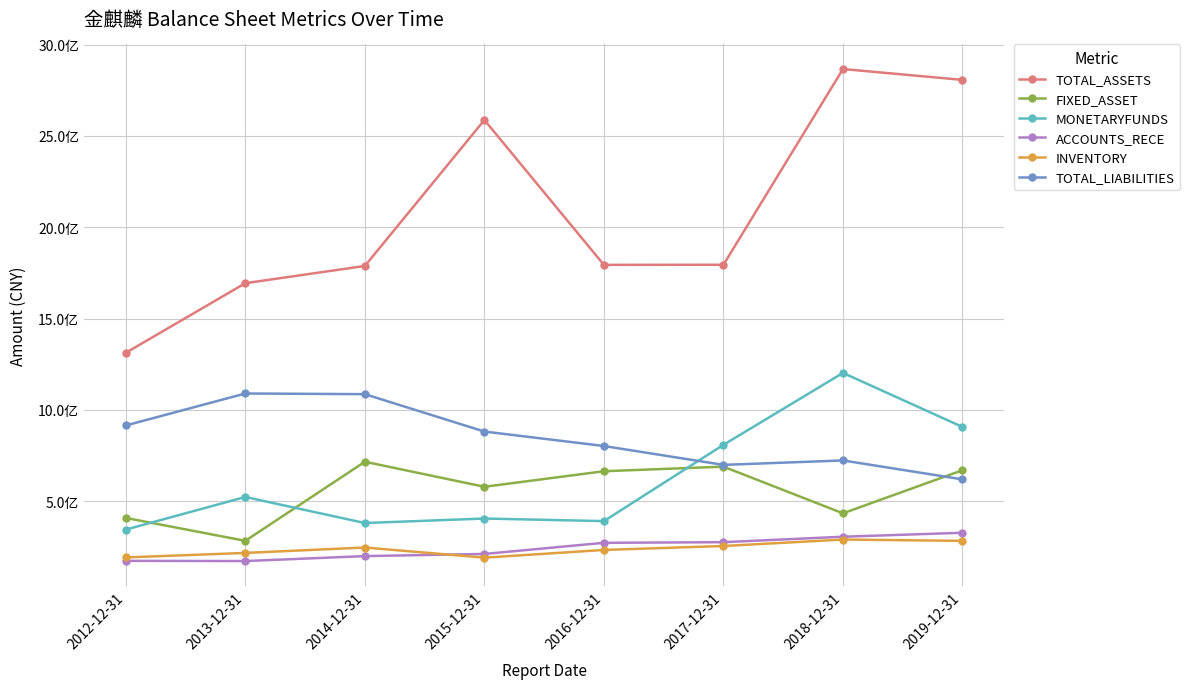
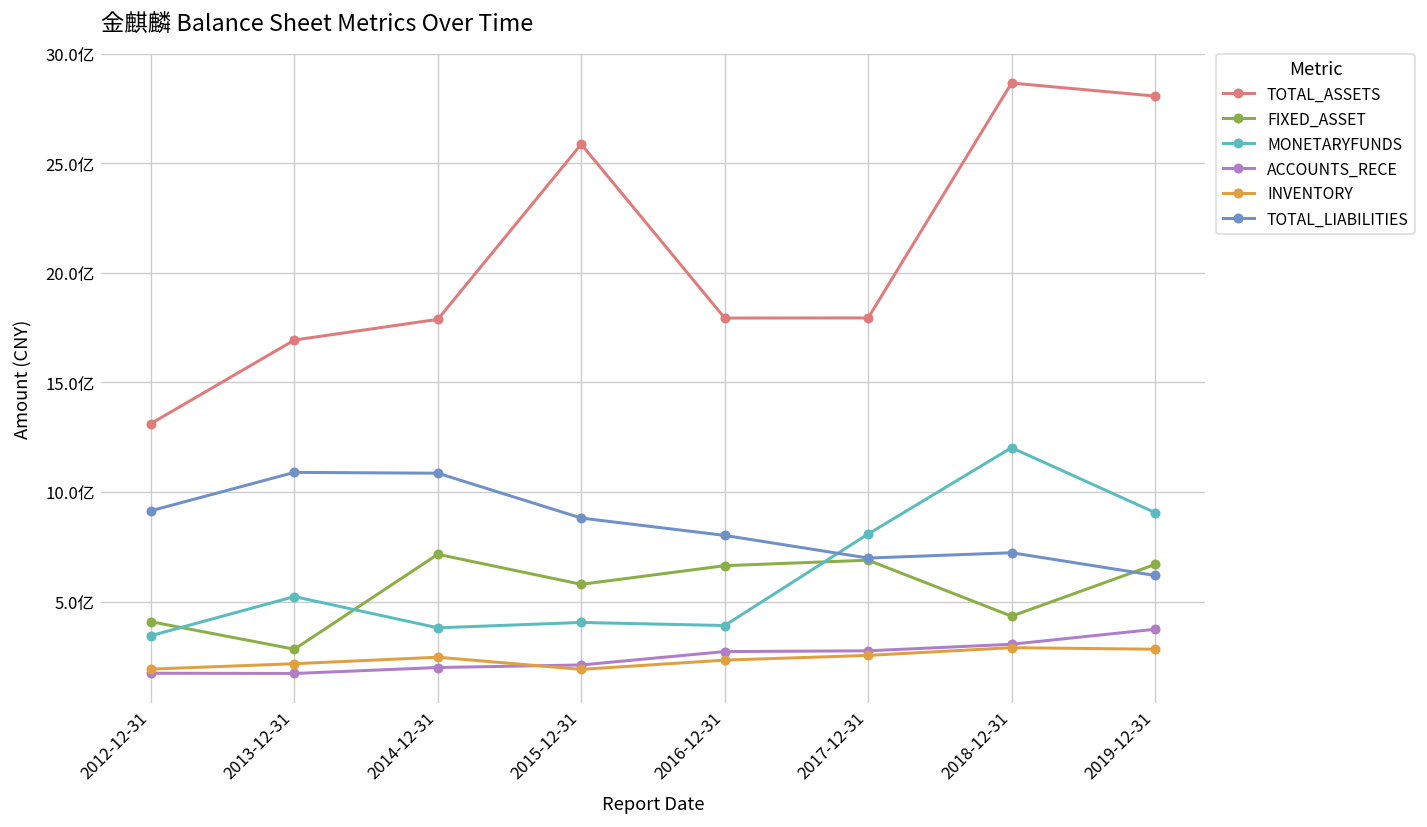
ACCOUNTS_RECE, 2019-12-31: 3.3亿 -> 3.7亿
